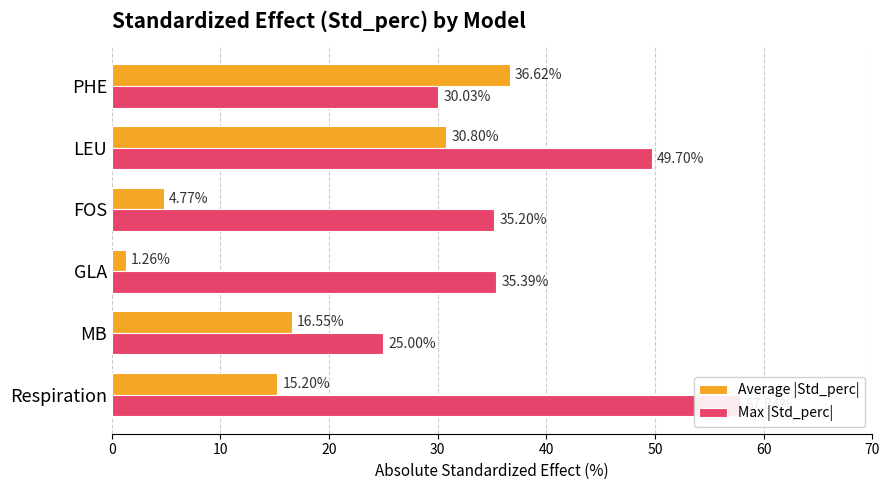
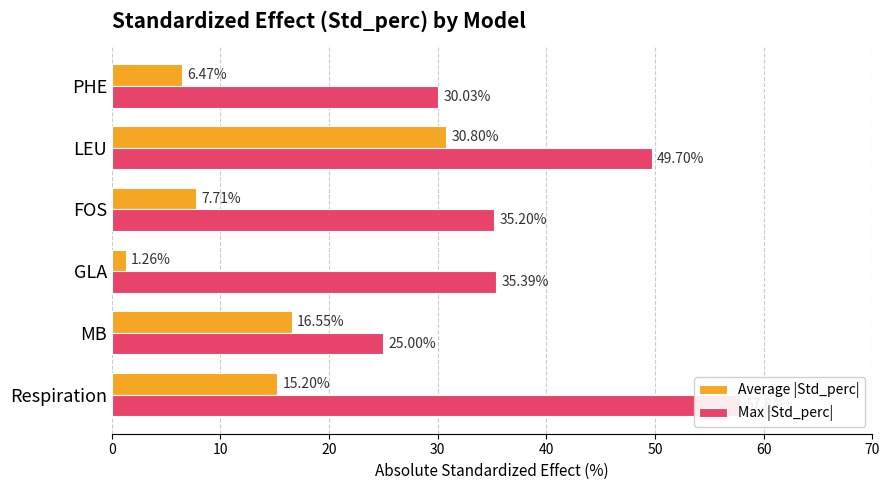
Average |Std_perc|, PHE: 36.62% -> 6.47%
Average |Std_perc|, FOS: 4.77% -> 7.71%
